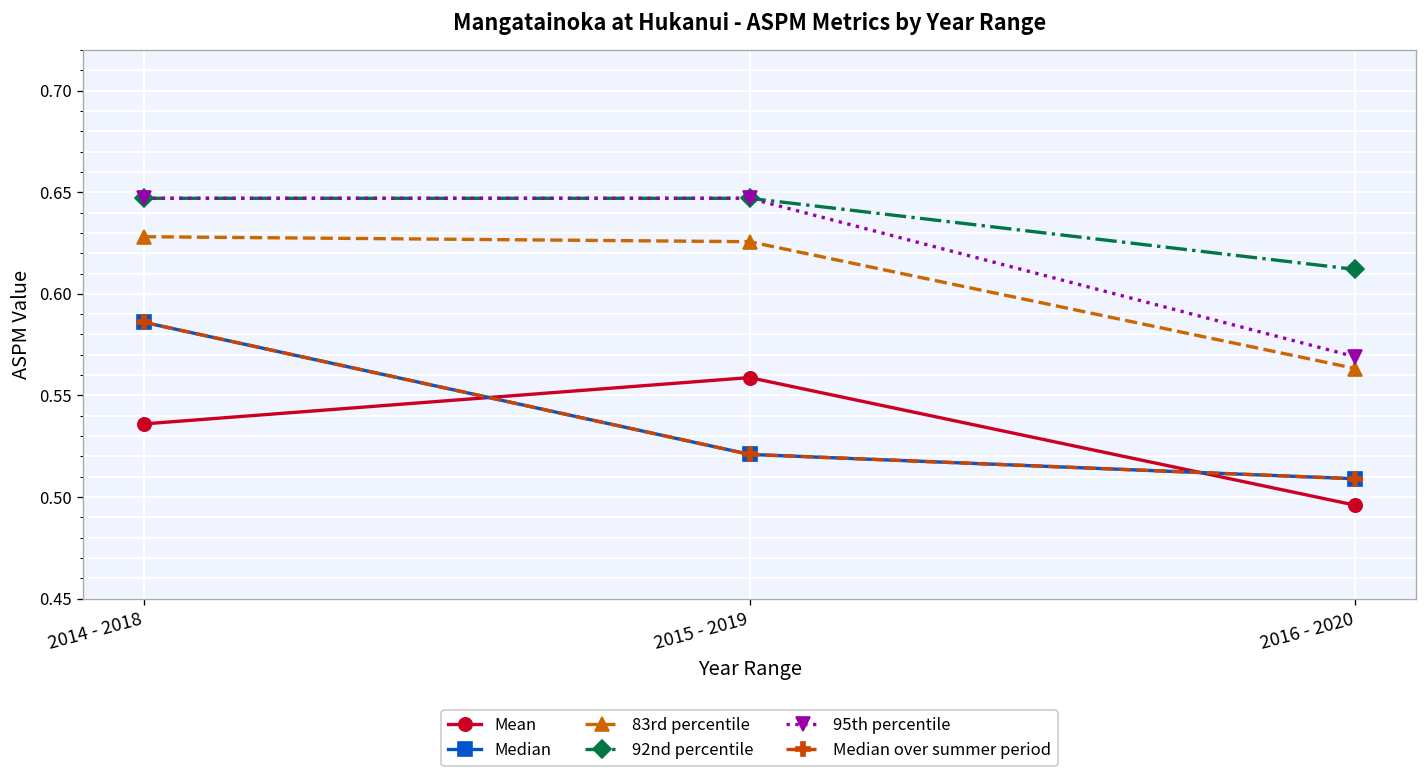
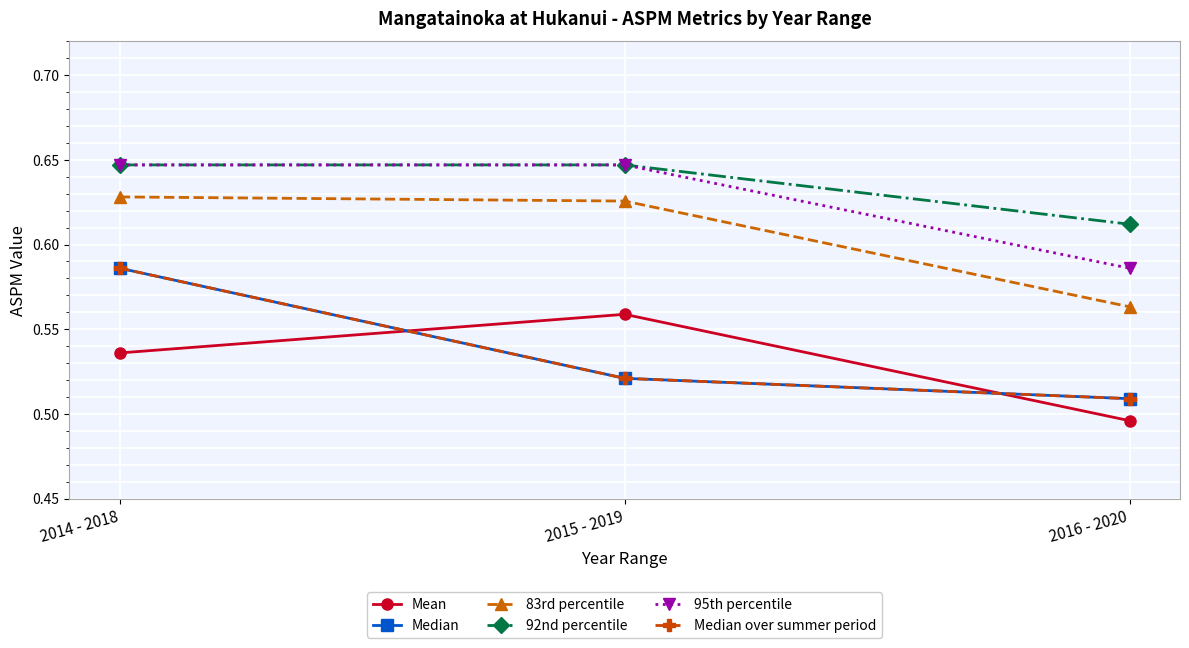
95th percentile, 2016 - 2020: 0.569 -> 0.586
